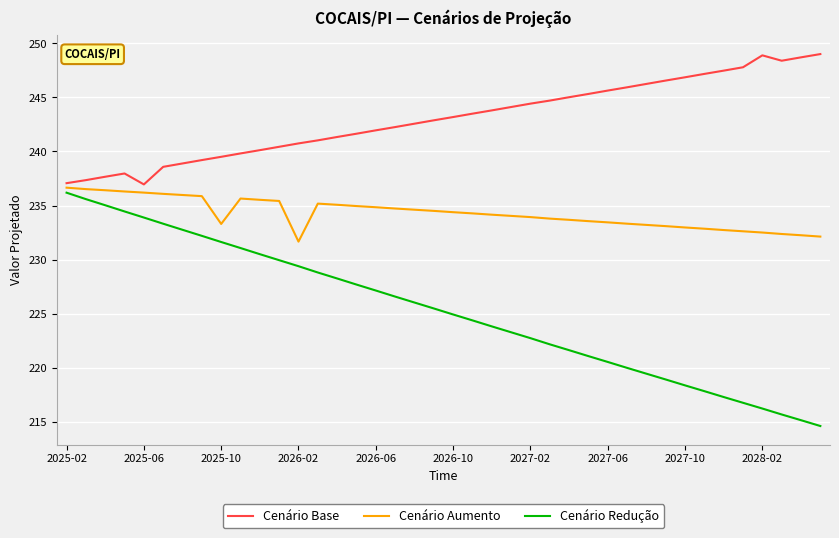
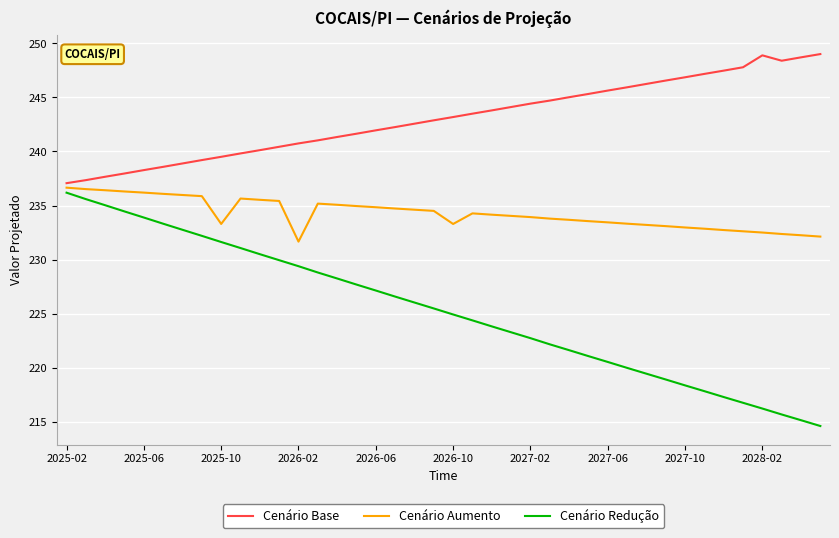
Cenário Base, 2025-06: 237.0 -> 238.3
Cenário Aumento, 2026-10: 234.4 -> 233.3
